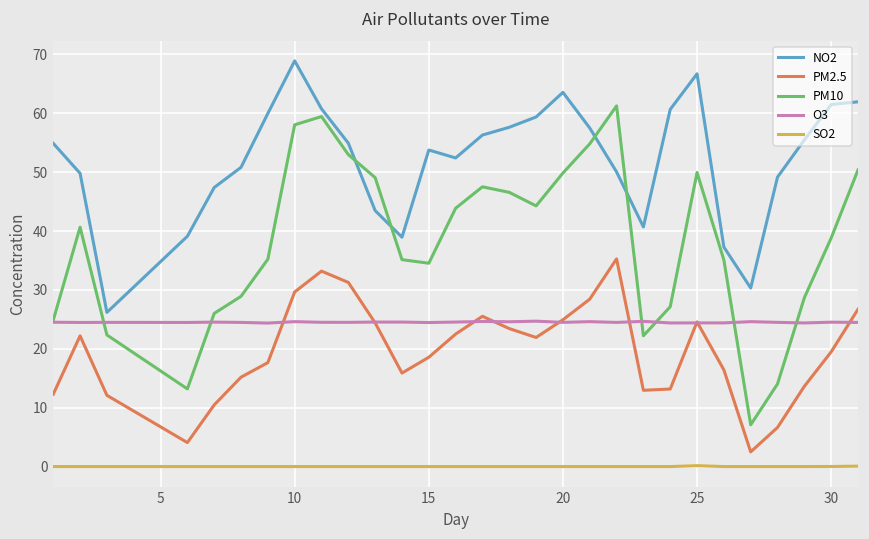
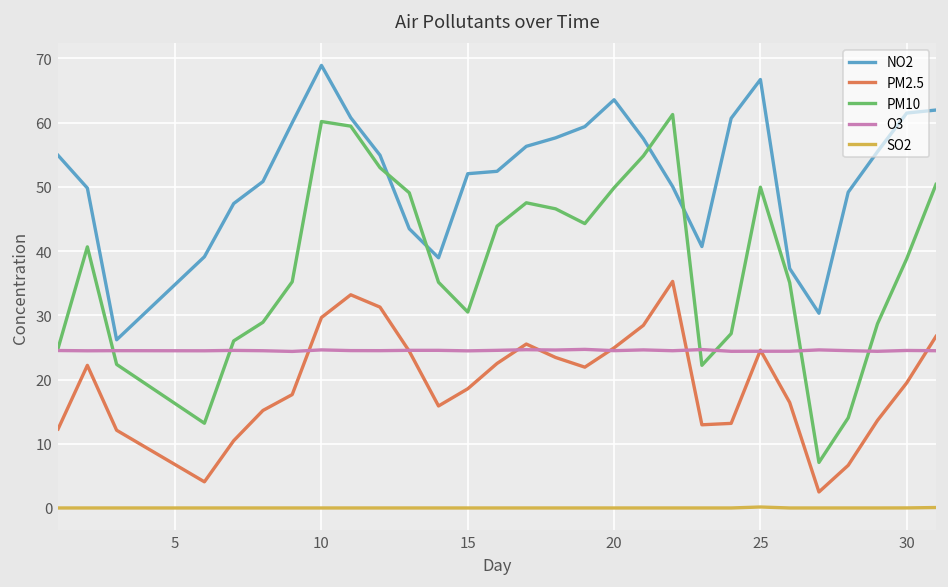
PM10, 10: 58 -> 60
NO2, 15: 54 -> 52
PM10, 15: 35 -> 31
